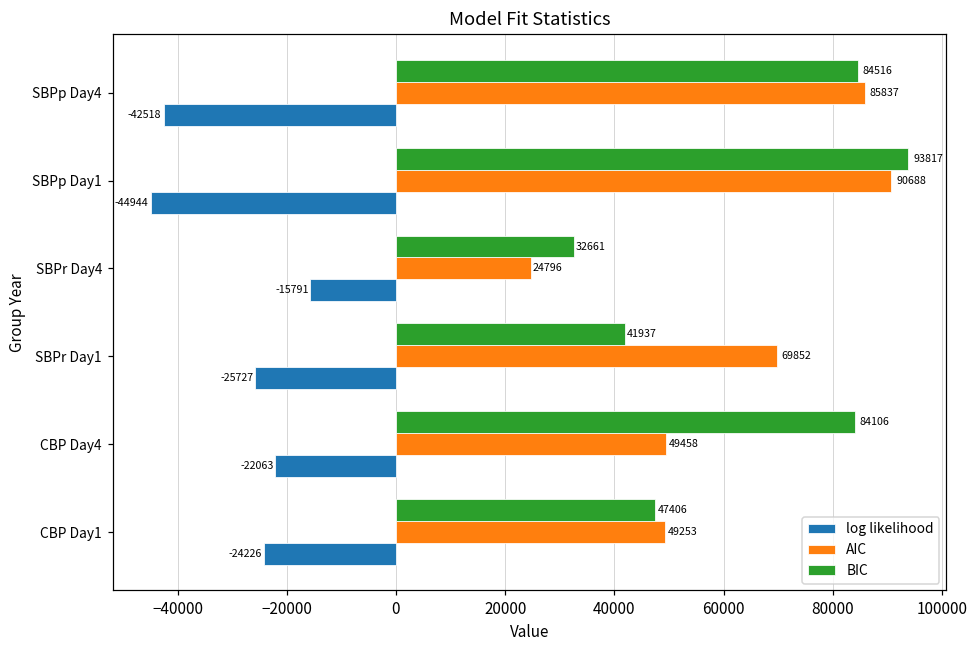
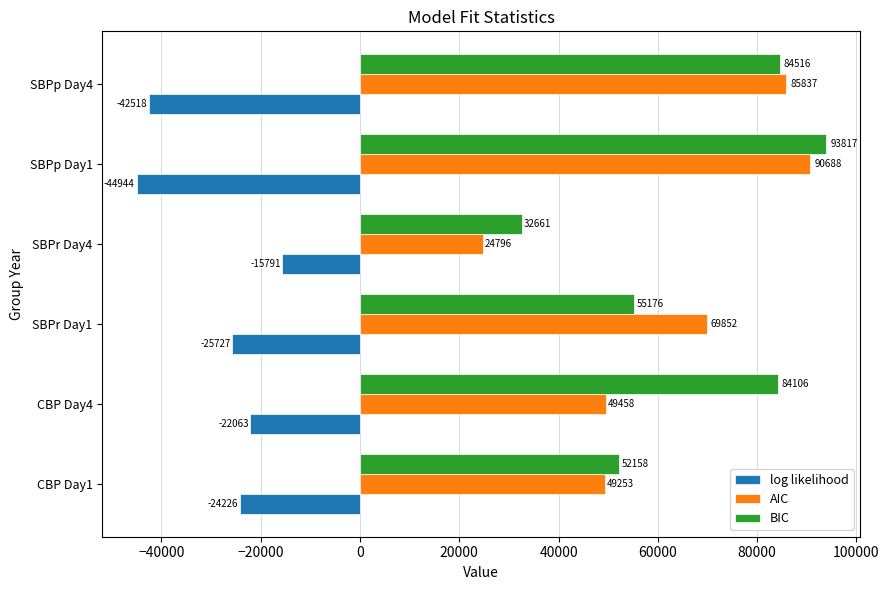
BIC, SBPr Day1: 41937 -> 55176
BIC, CBP Day1: 47406 -> 52158
